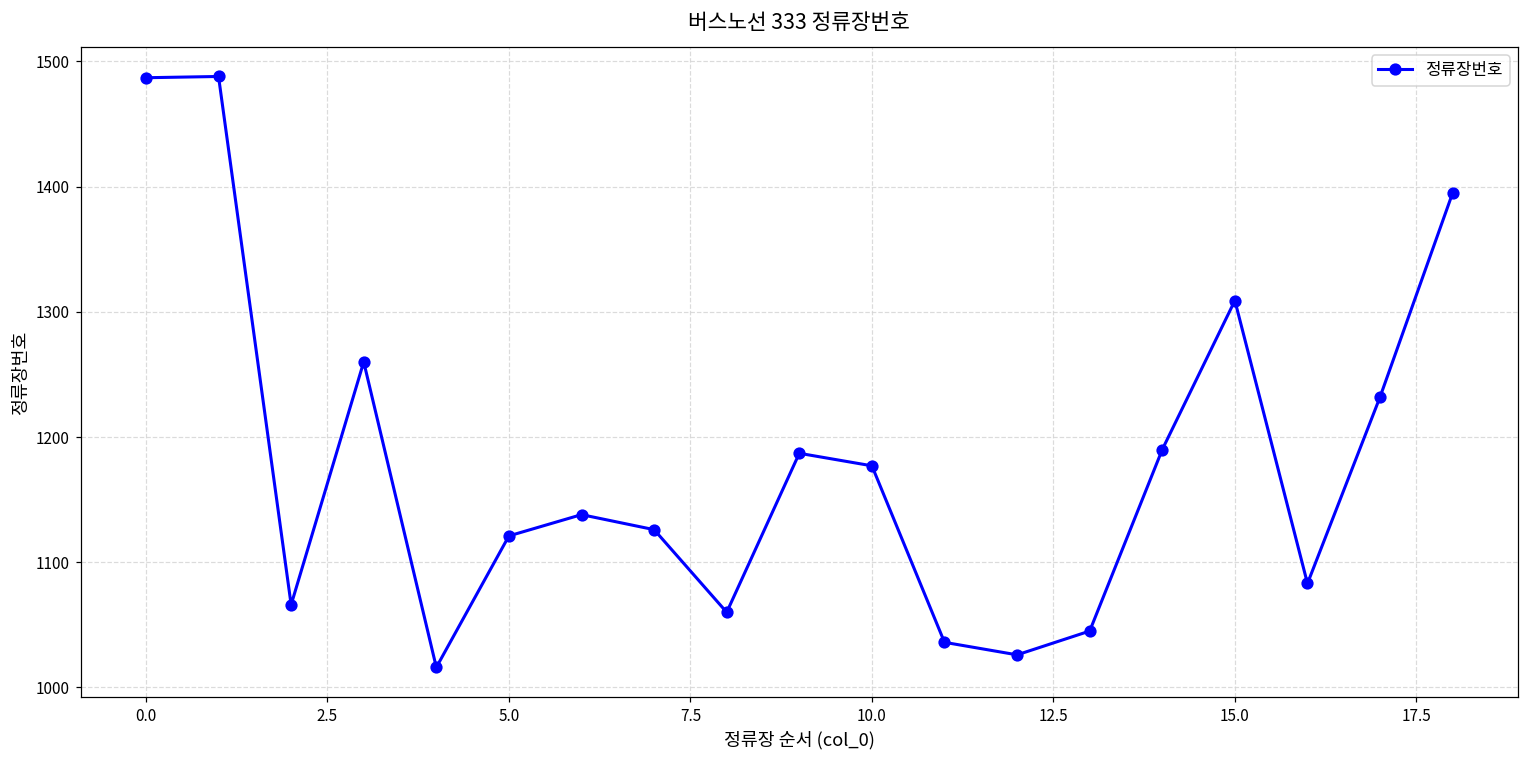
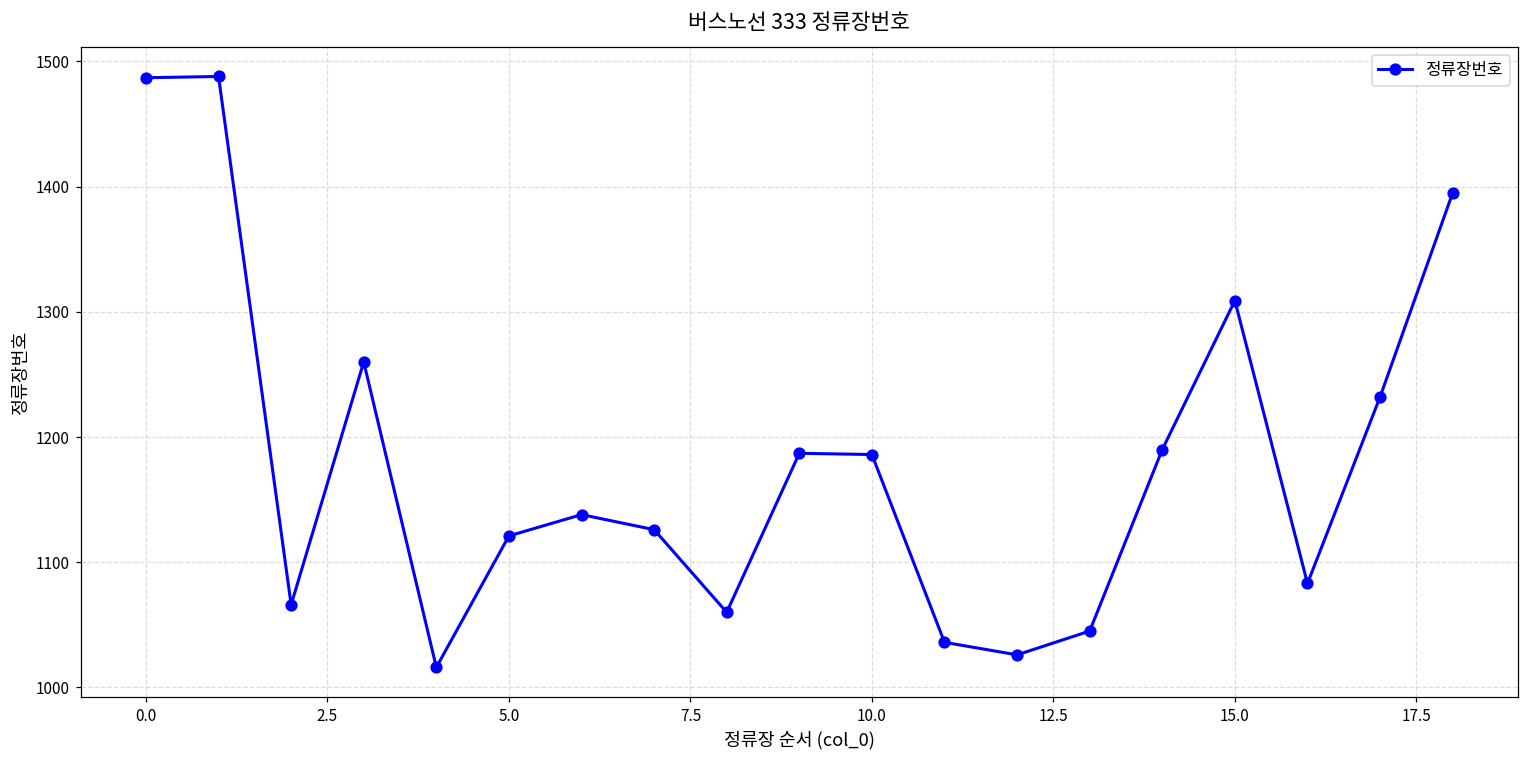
10.0: 1177 -> 1186
